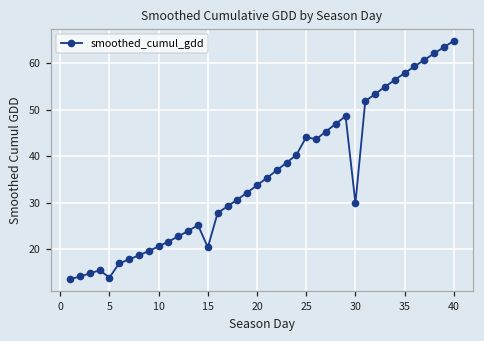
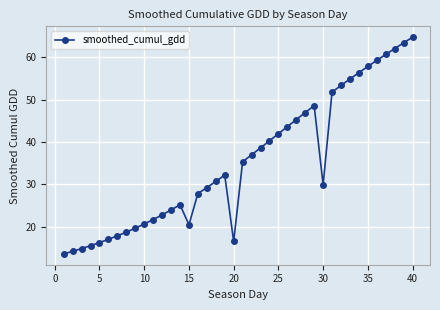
5: 14 -> 16
20: 34 -> 16
25: 44 -> 42
